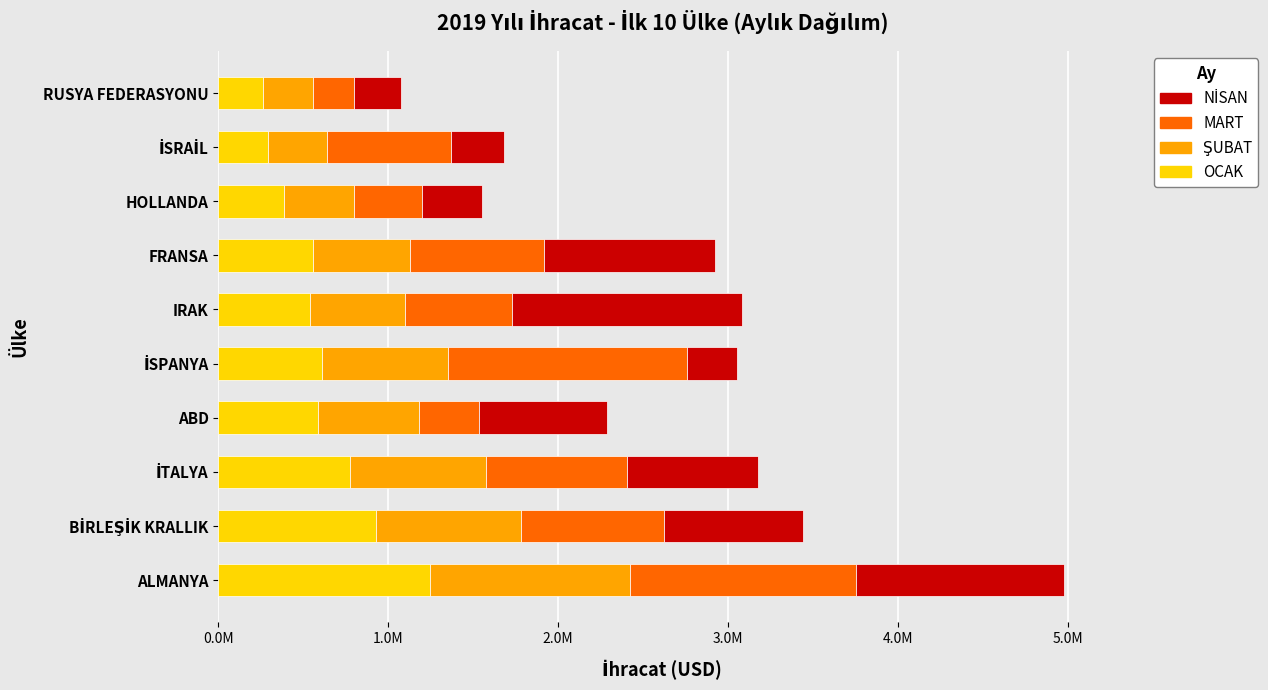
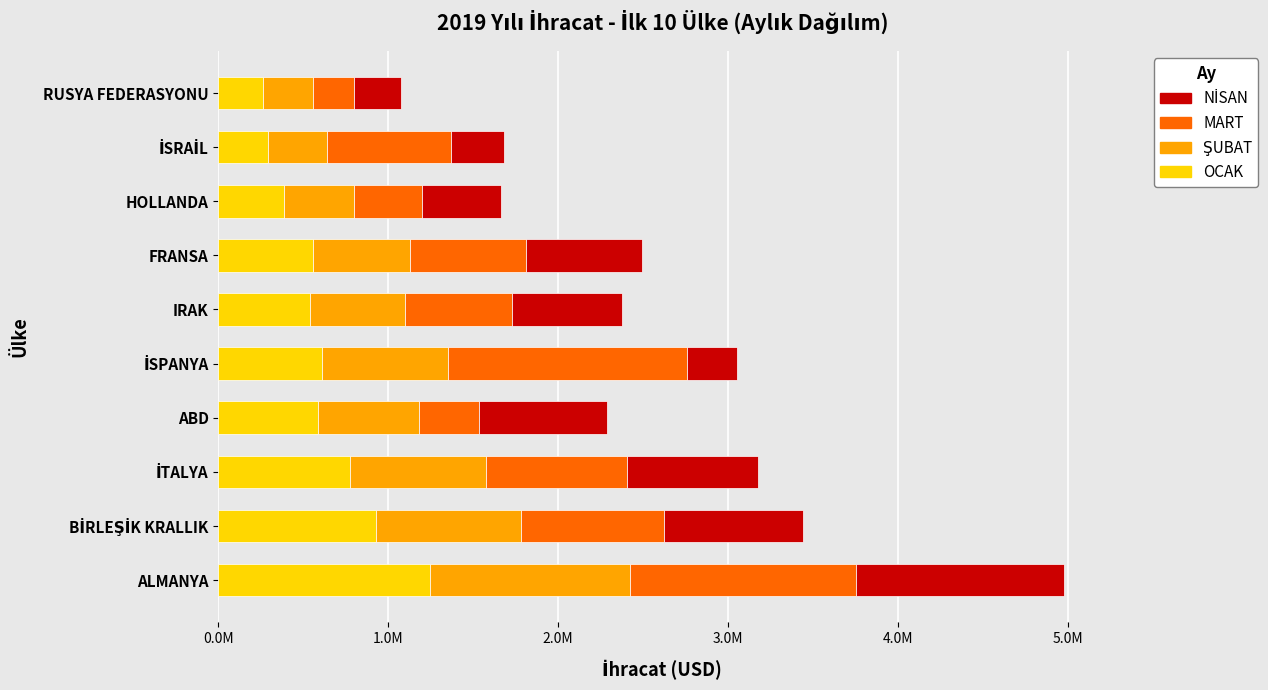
NİSAN, HOLLANDA: 350000 -> 460000
MART, FRANSA: 790000 -> 680000
NİSAN, FRANSA: 1010000 -> 680000
NİSAN, IRAK: 1360000 -> 650000
